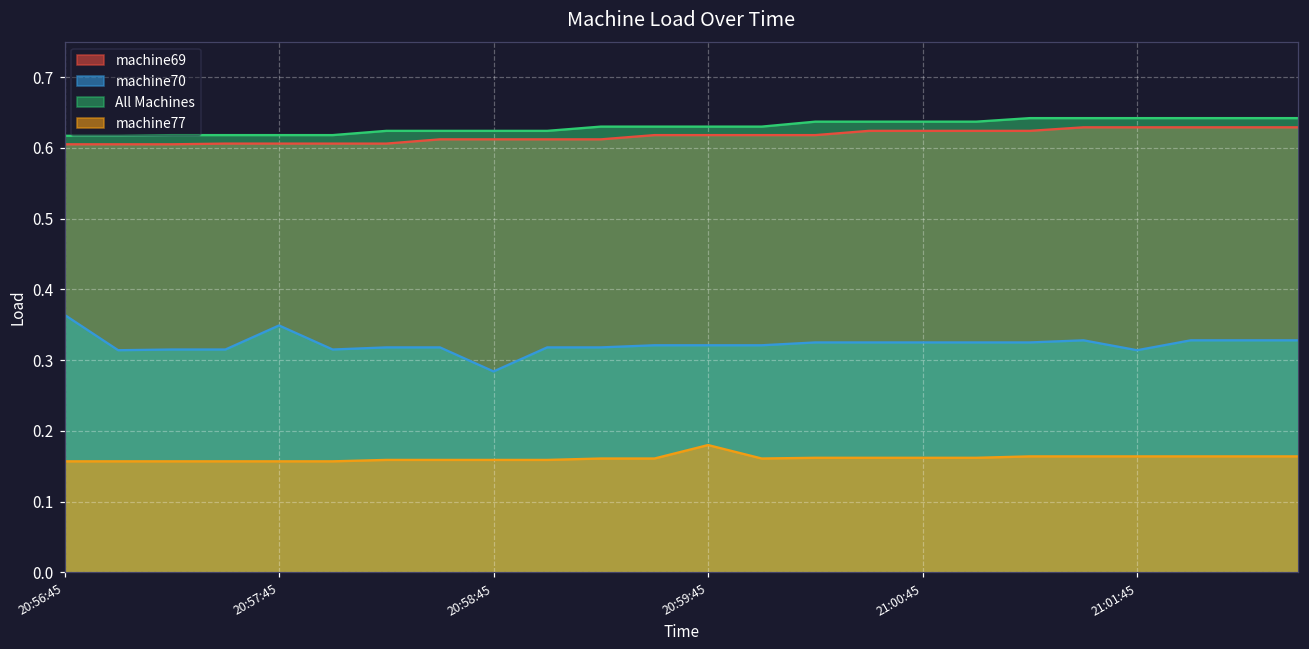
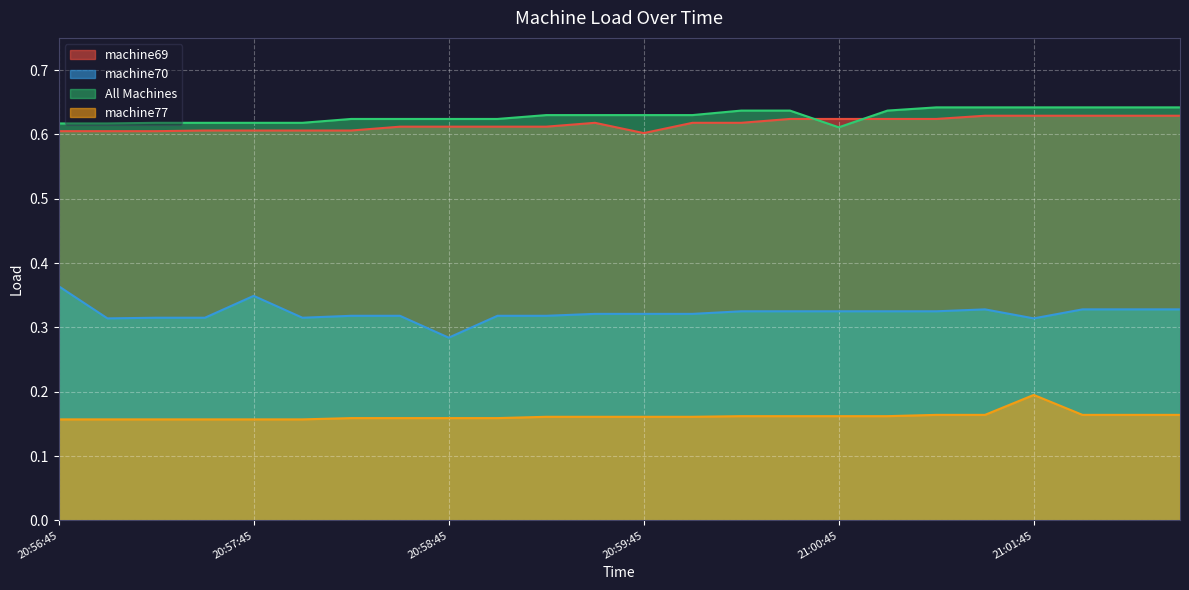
machine69, 20:59:45: 0.62 -> 0.60
machine77, 20:59:45: 0.18 -> 0.16
All Machines, 21:00:45: 0.64 -> 0.61
machine77, 21:01:45: 0.16 -> 0.20
